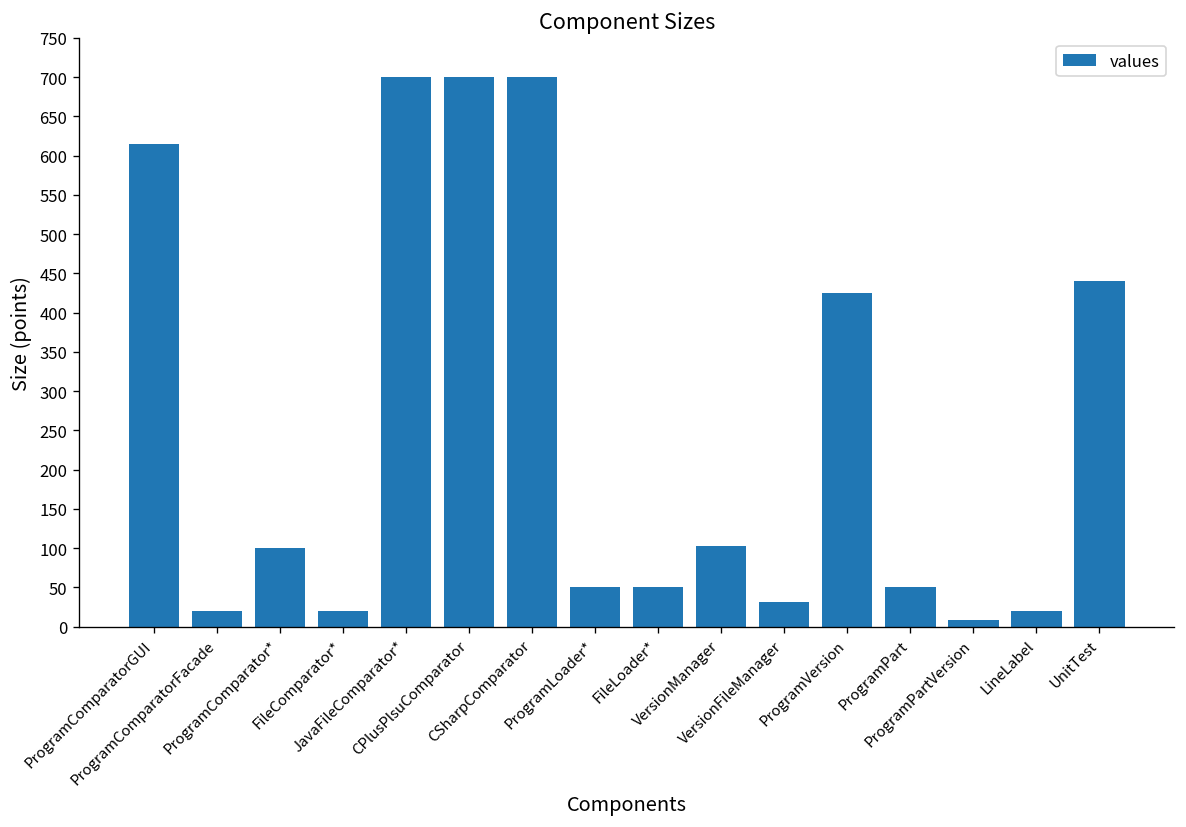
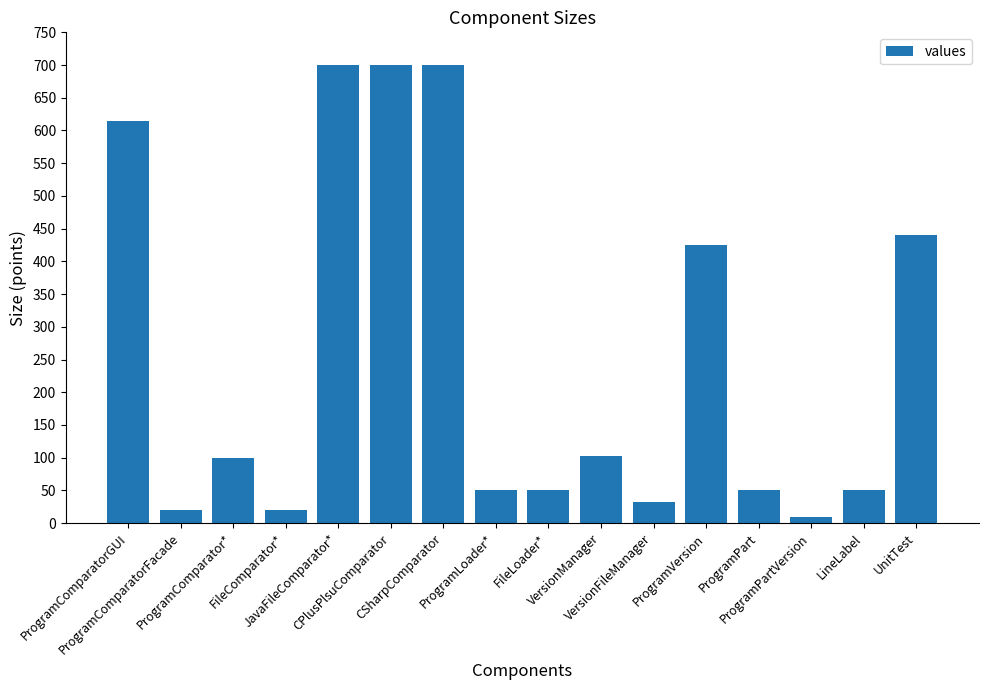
LineLabel: 20 -> 50
